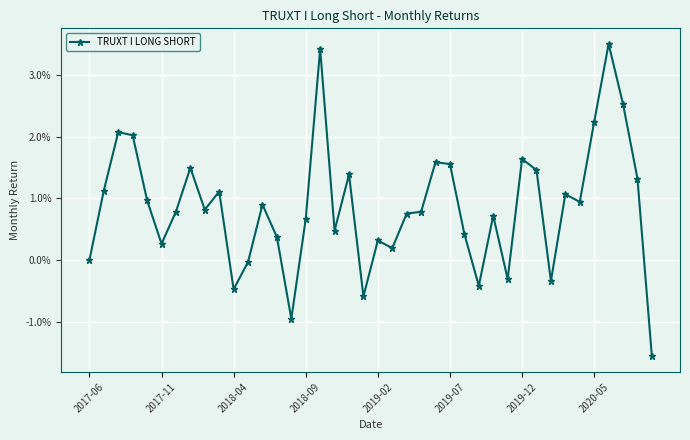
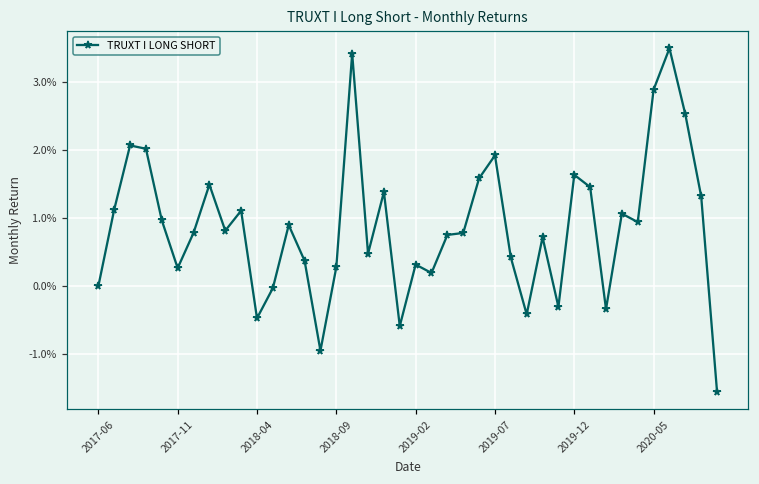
2018-09: 0.7% -> 0.3%
2019-07: 1.6% -> 1.9%
2020-05: 2.2% -> 2.9%
